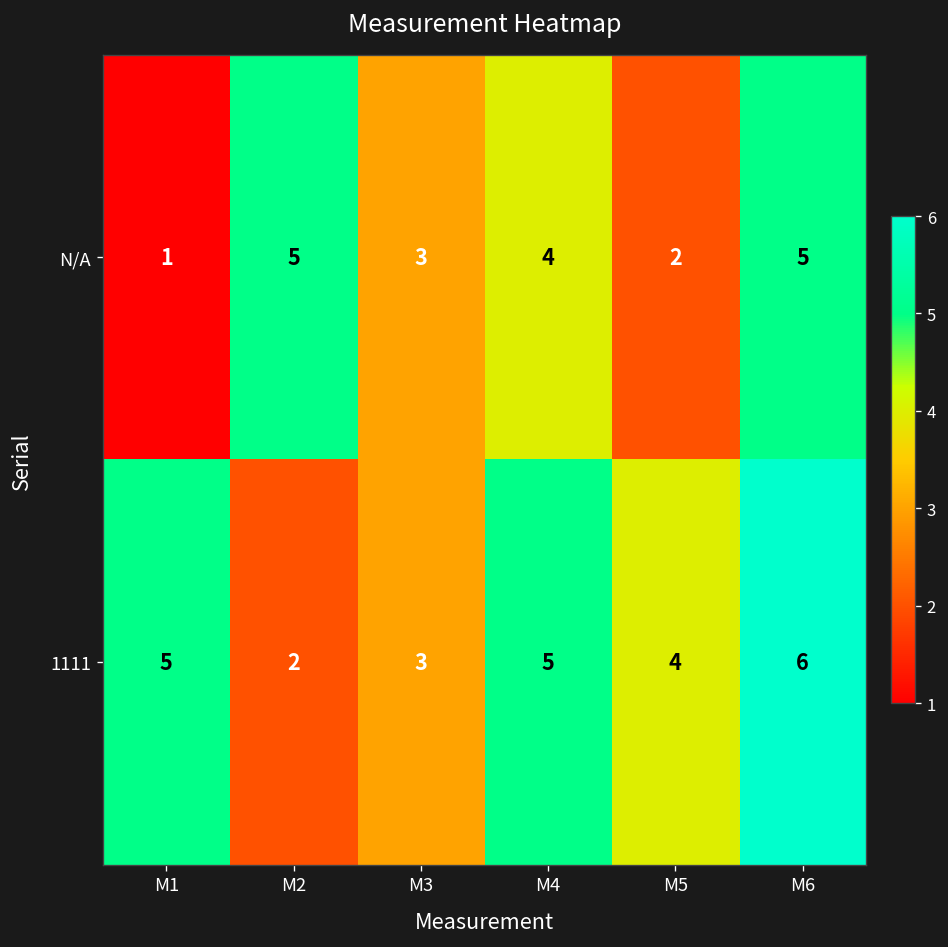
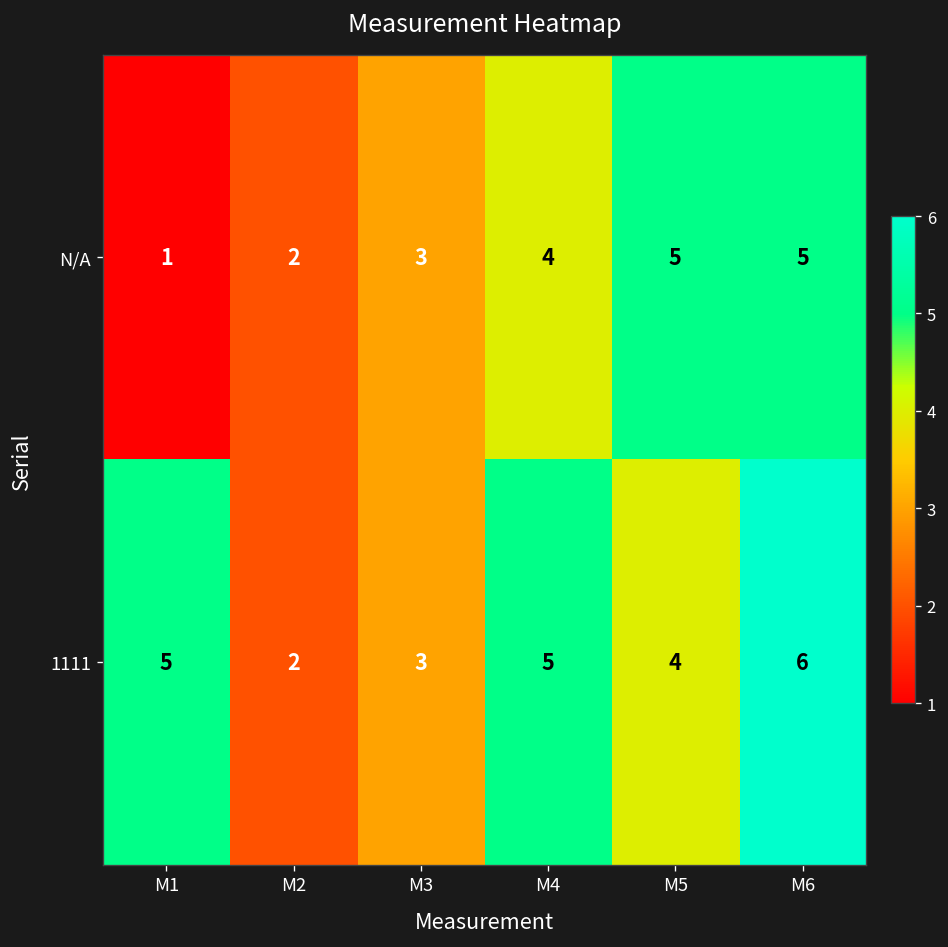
N/A, M2: 5 -> 2
N/A, M5: 2 -> 5
